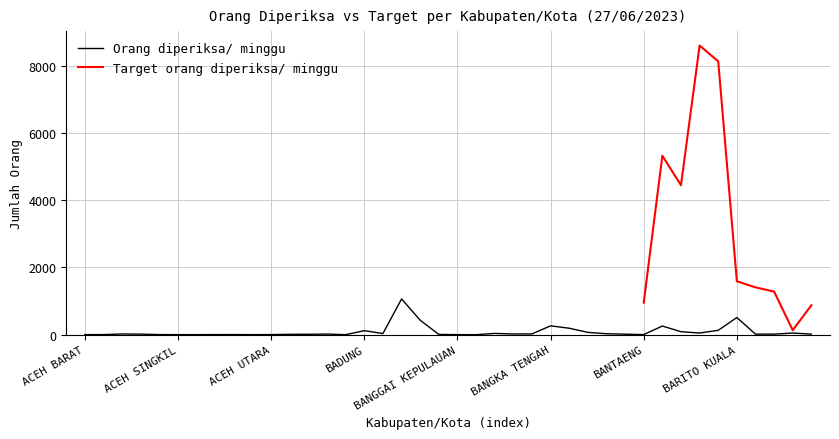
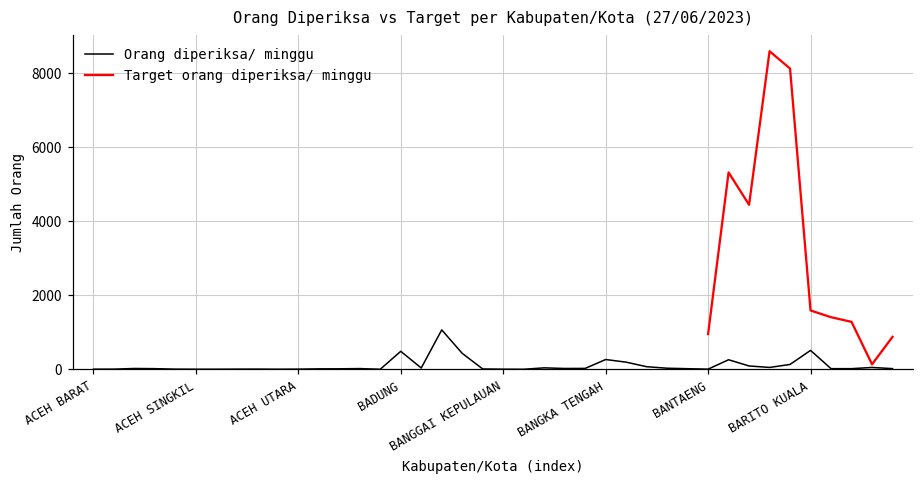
Orang diperiksa/ minggu, BADUNG: 100 -> 500
